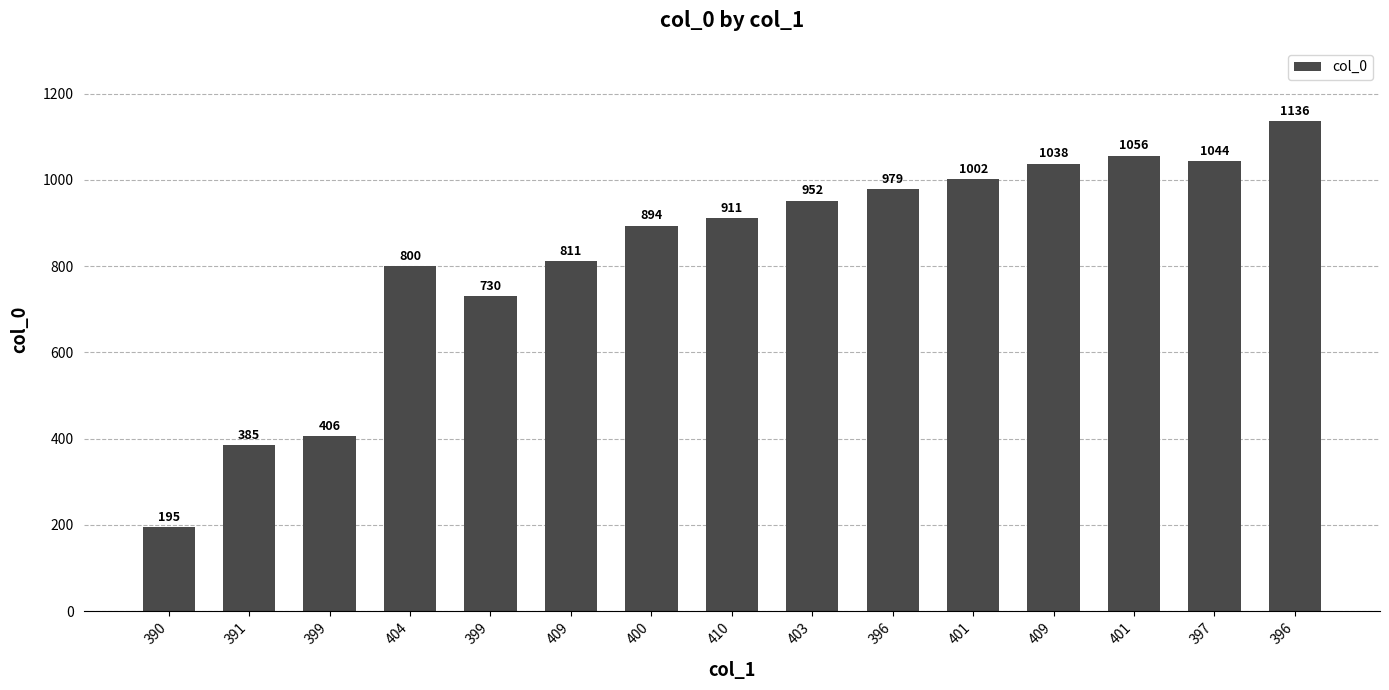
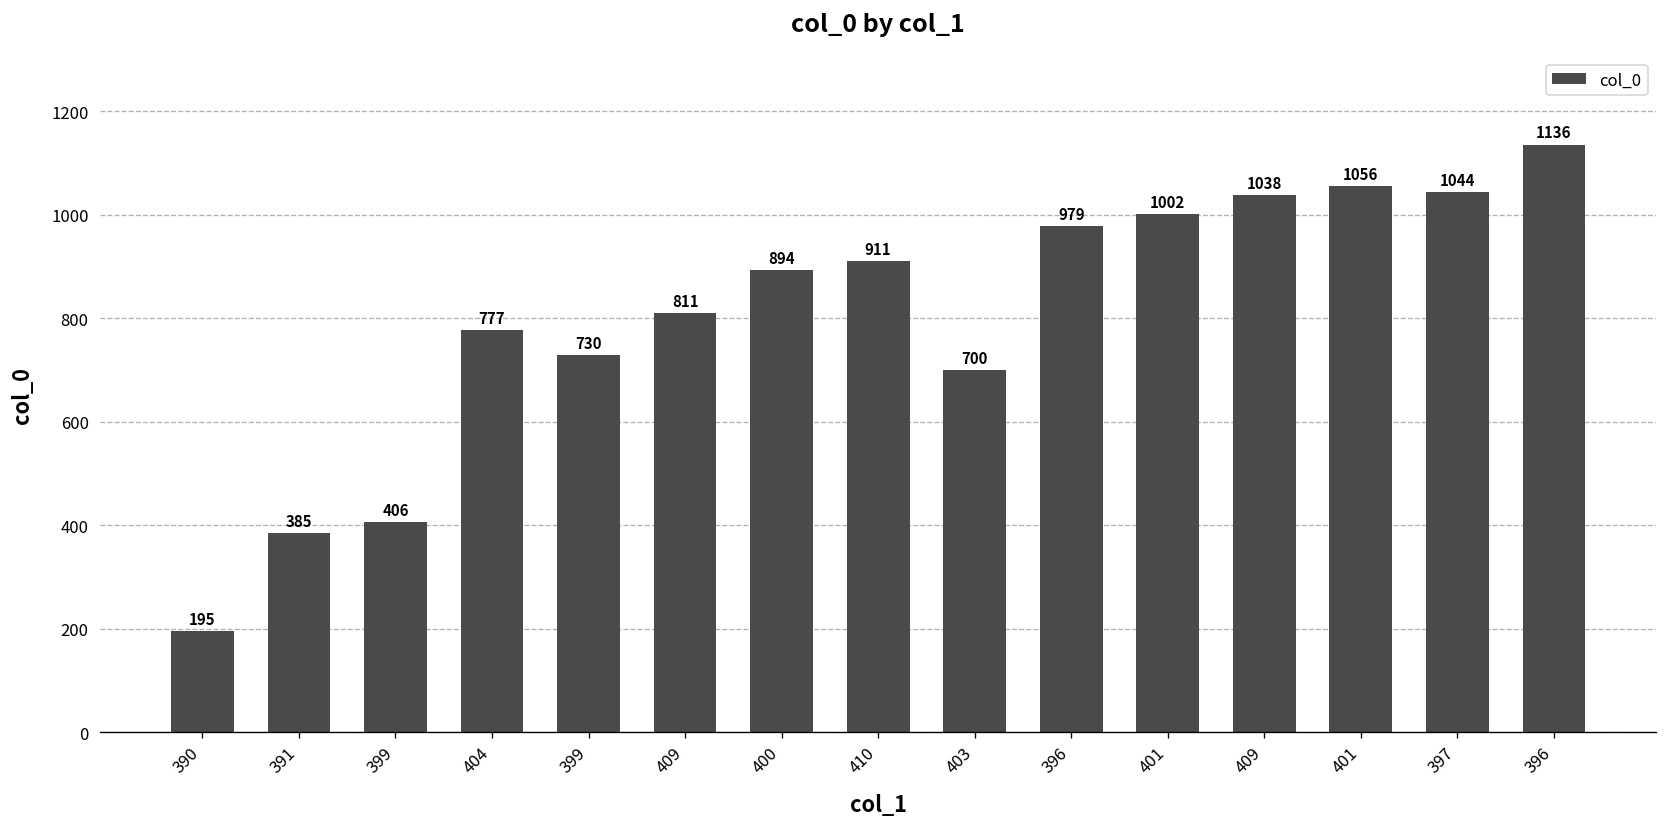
404: 800 -> 777
403: 952 -> 700
